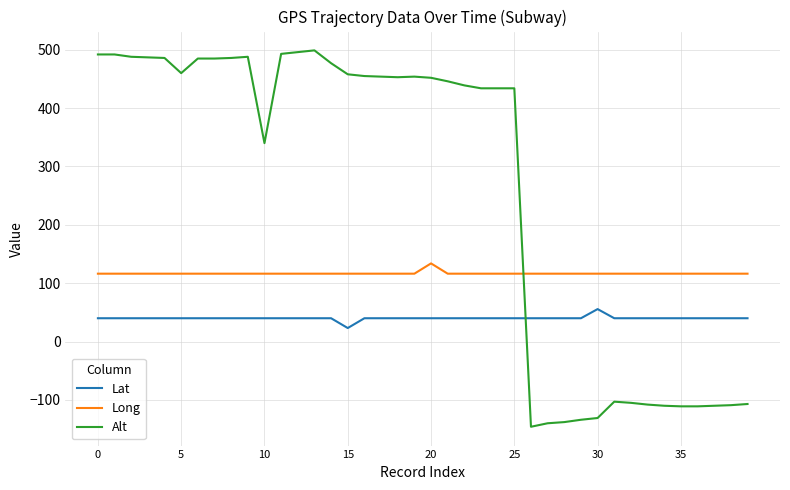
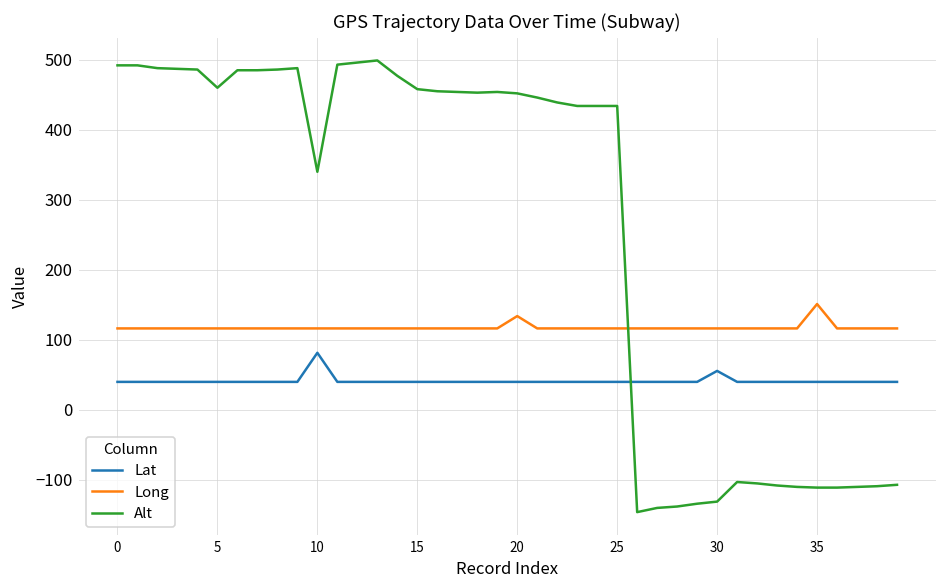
Lat, 10: 40 -> 80
Lat, 15: 20 -> 40
Long, 35: 120 -> 150
